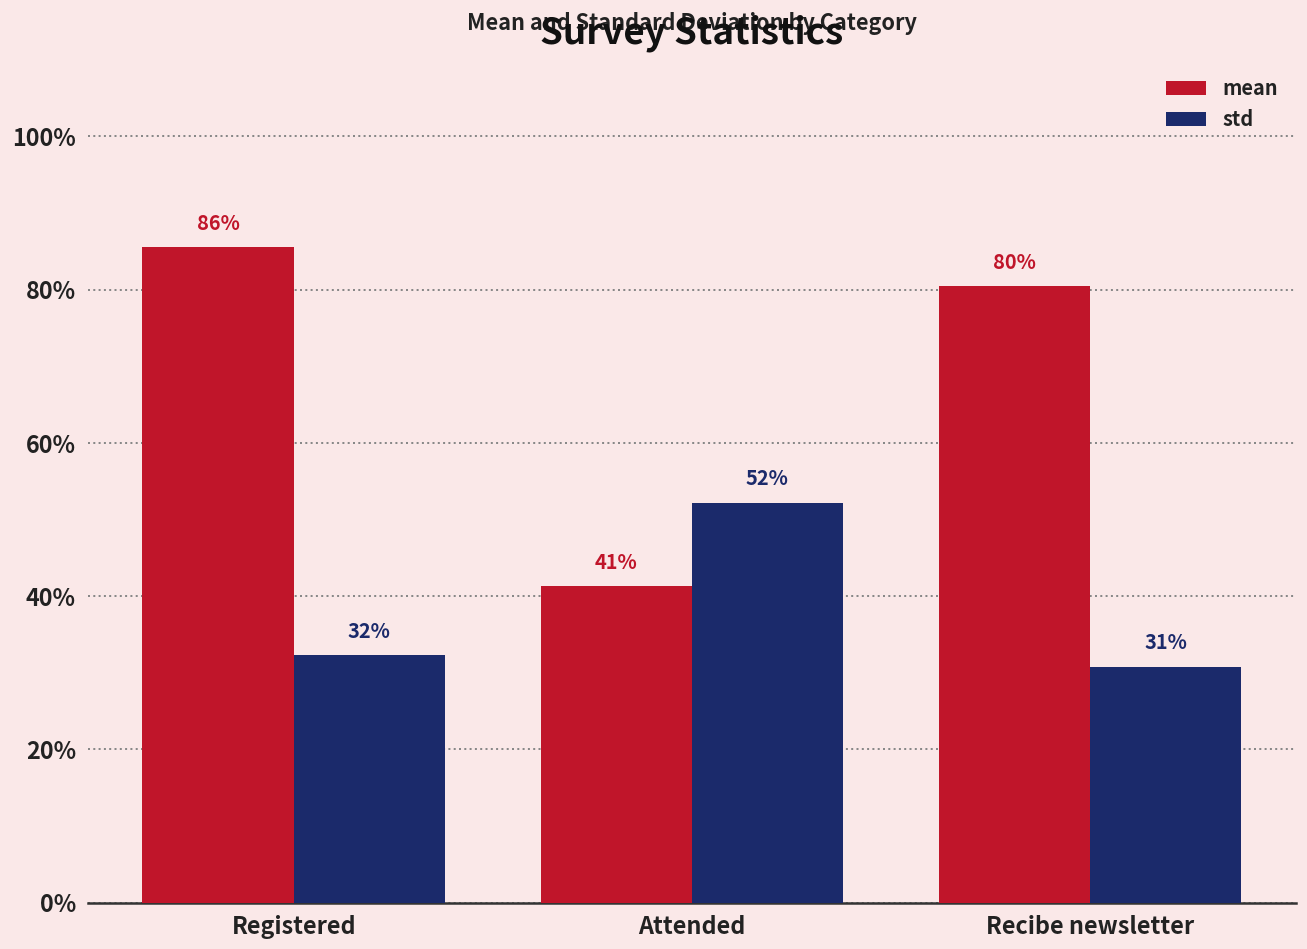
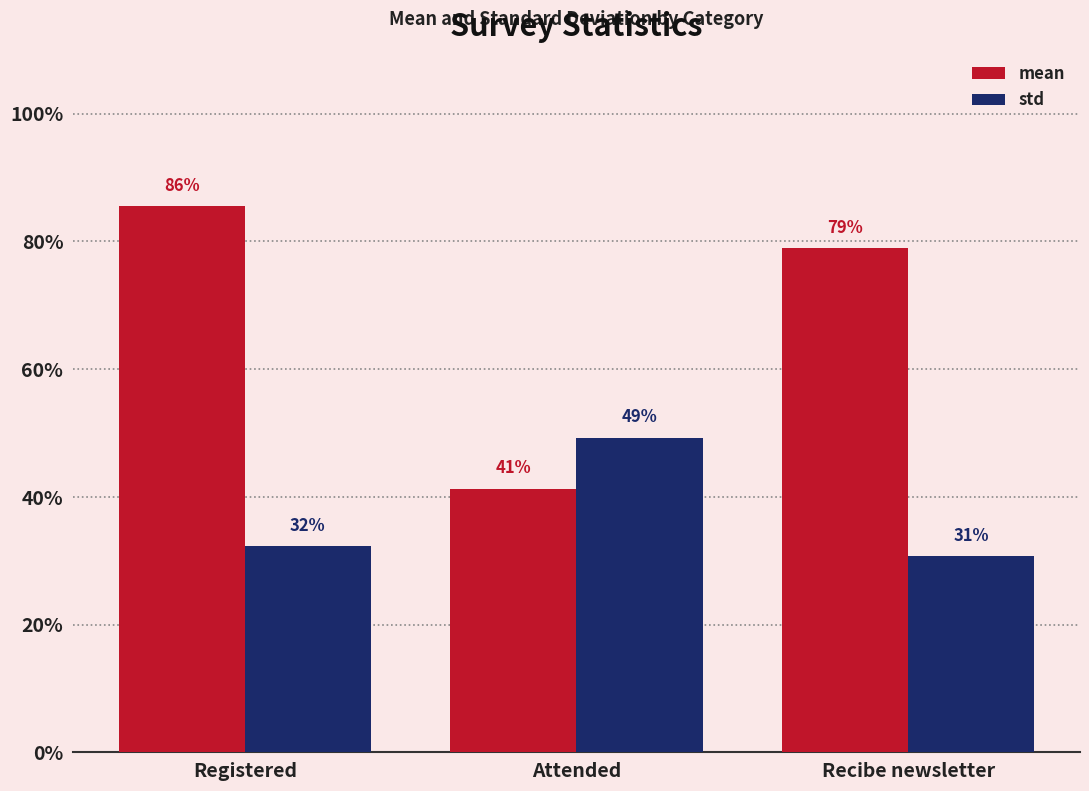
std, Attended: 52% -> 49%
mean, Recibe newsletter: 80% -> 79%
